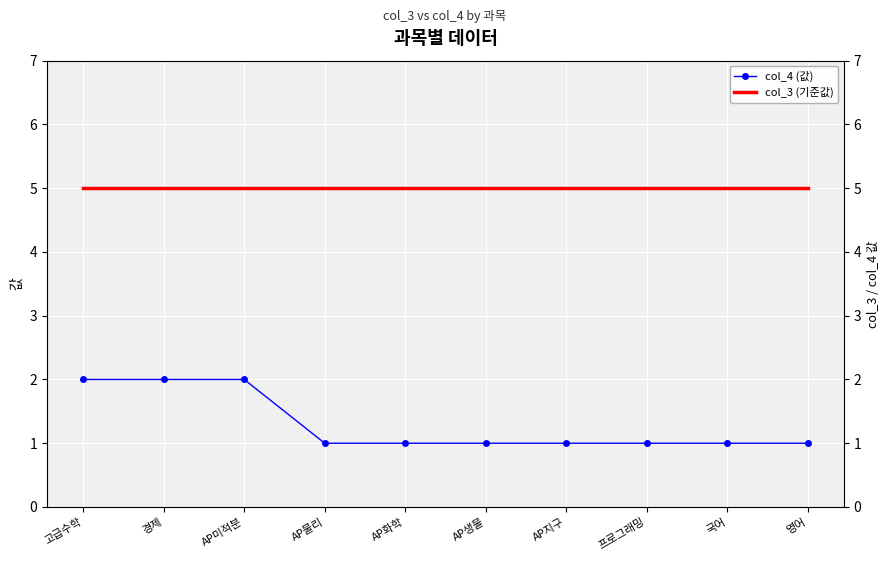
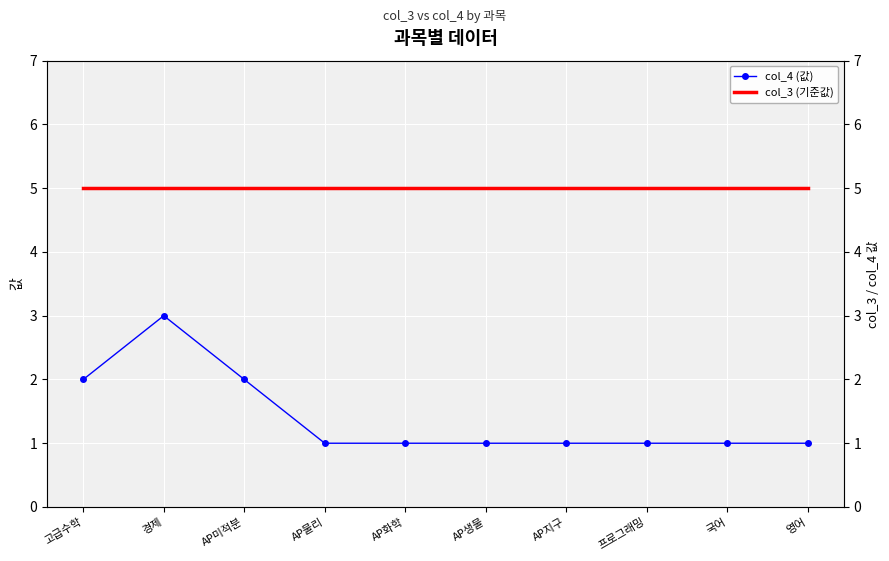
col_4 (값), 경제: 2 -> 3
